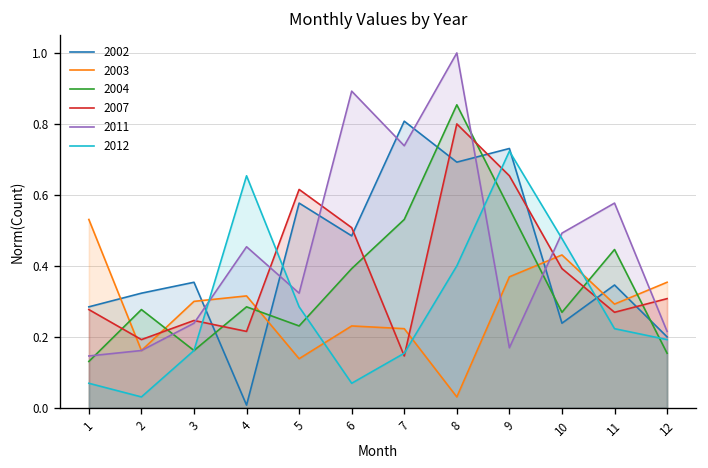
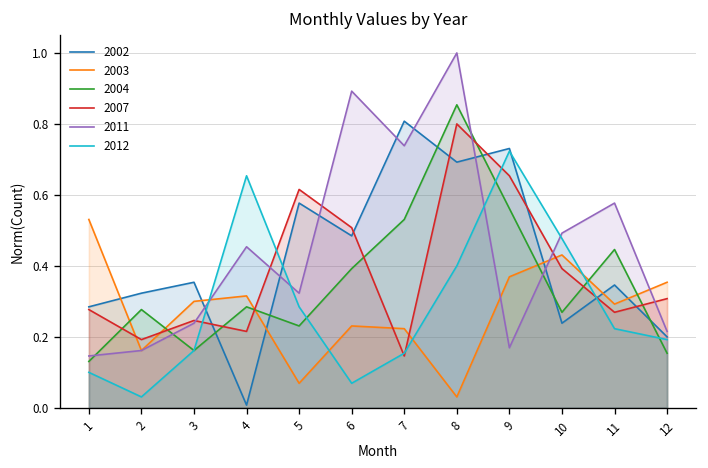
2012, 1: 0.07 -> 0.10
2003, 5: 0.14 -> 0.07
